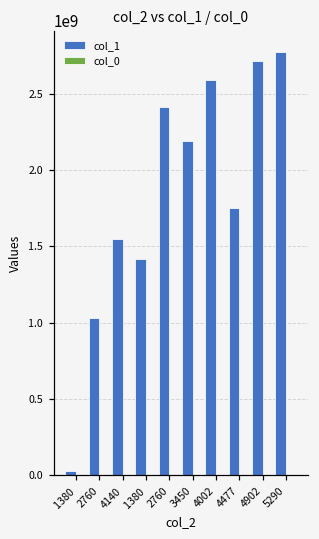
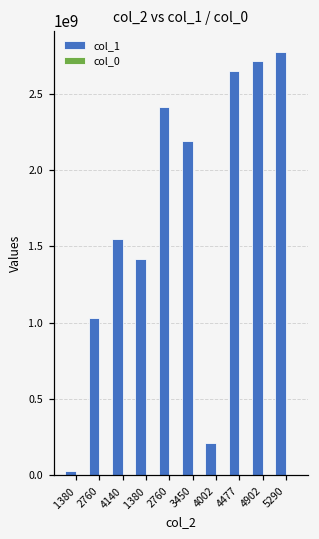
col_1, 4002: 2590000000 -> 210000000
col_1, 4477: 1750000000 -> 2650000000
